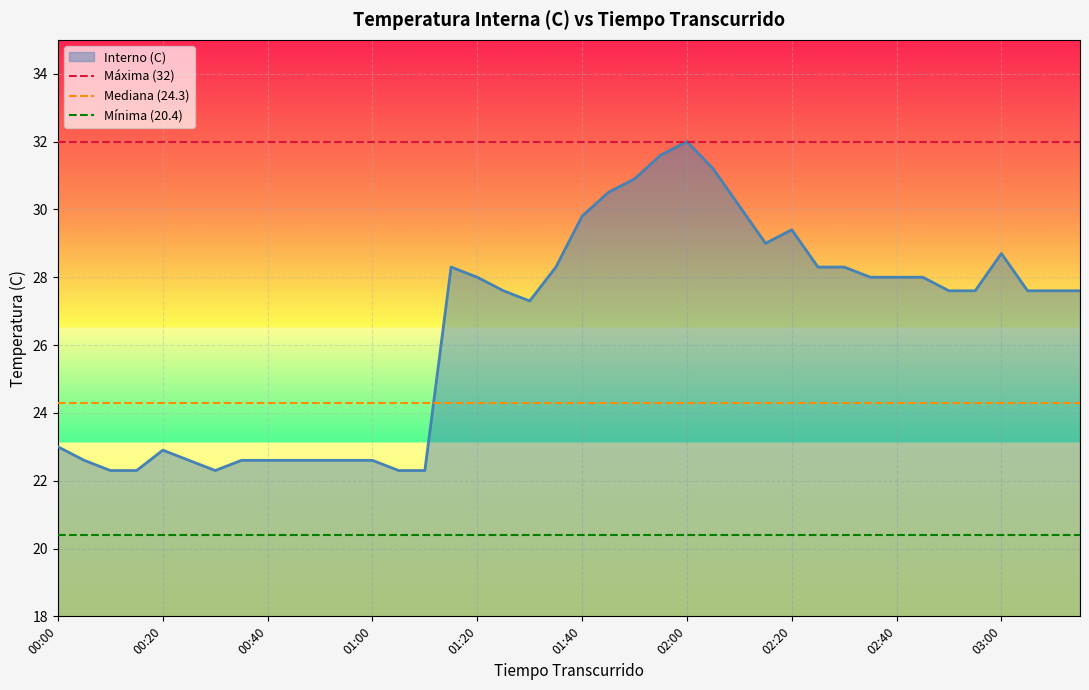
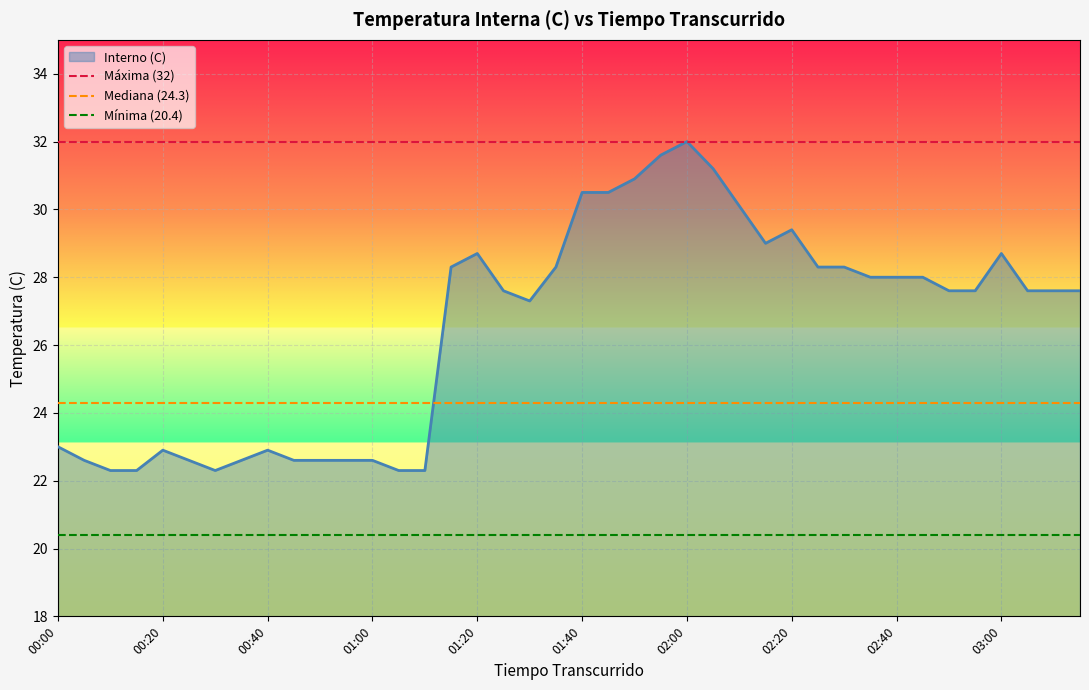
00:40: 22.6 -> 22.9
01:20: 28.0 -> 28.7
01:40: 29.8 -> 30.5
